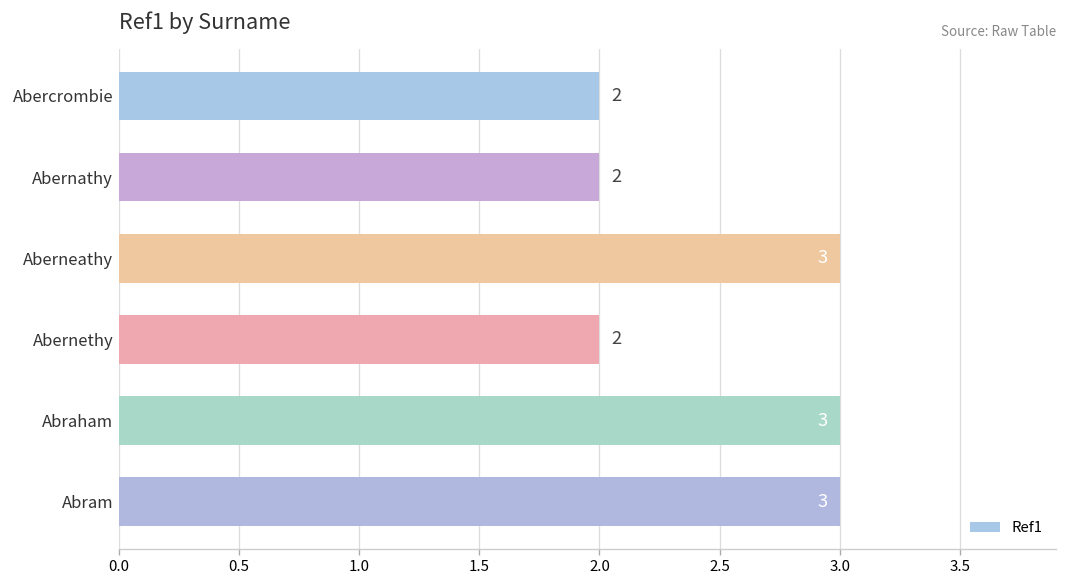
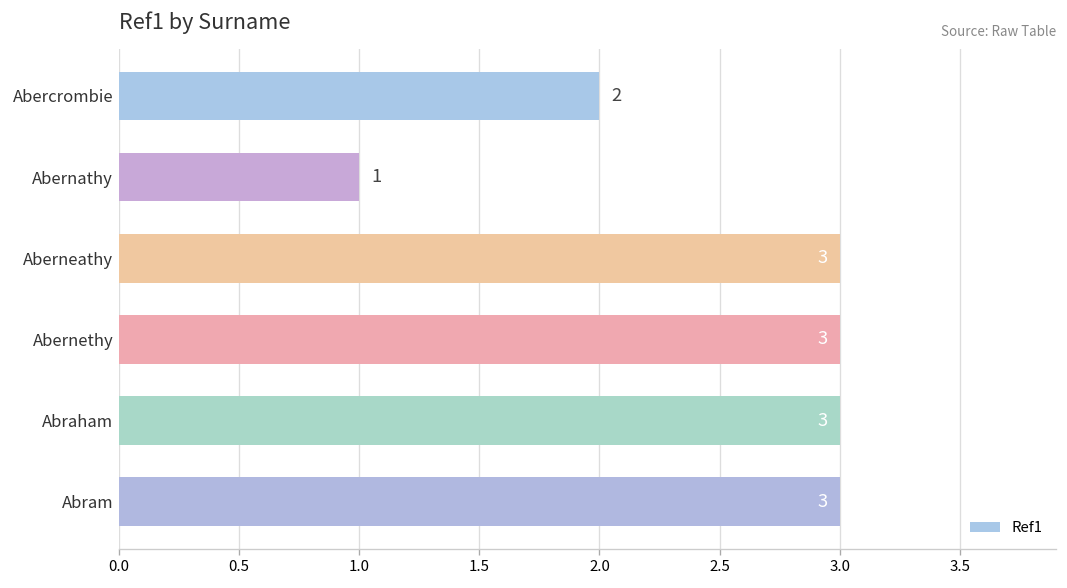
Abernathy: 2 -> 1
Abernethy: 2 -> 3
